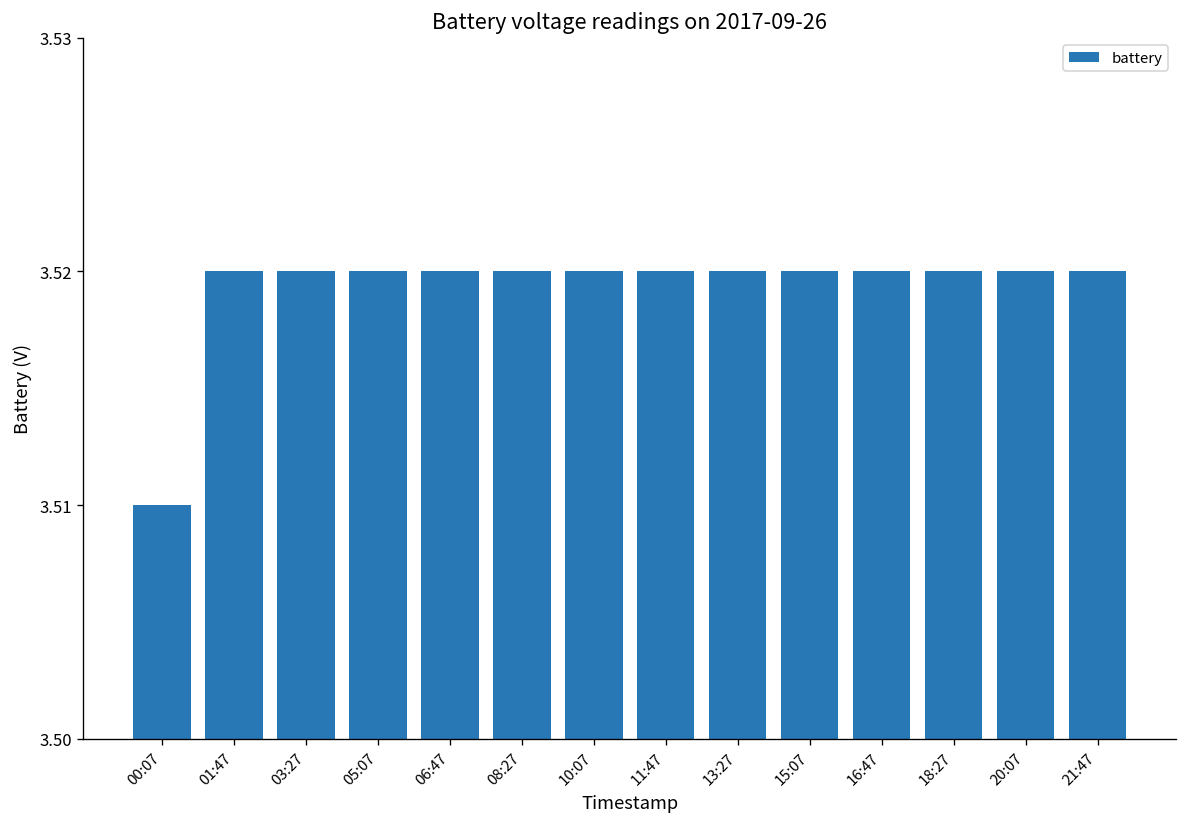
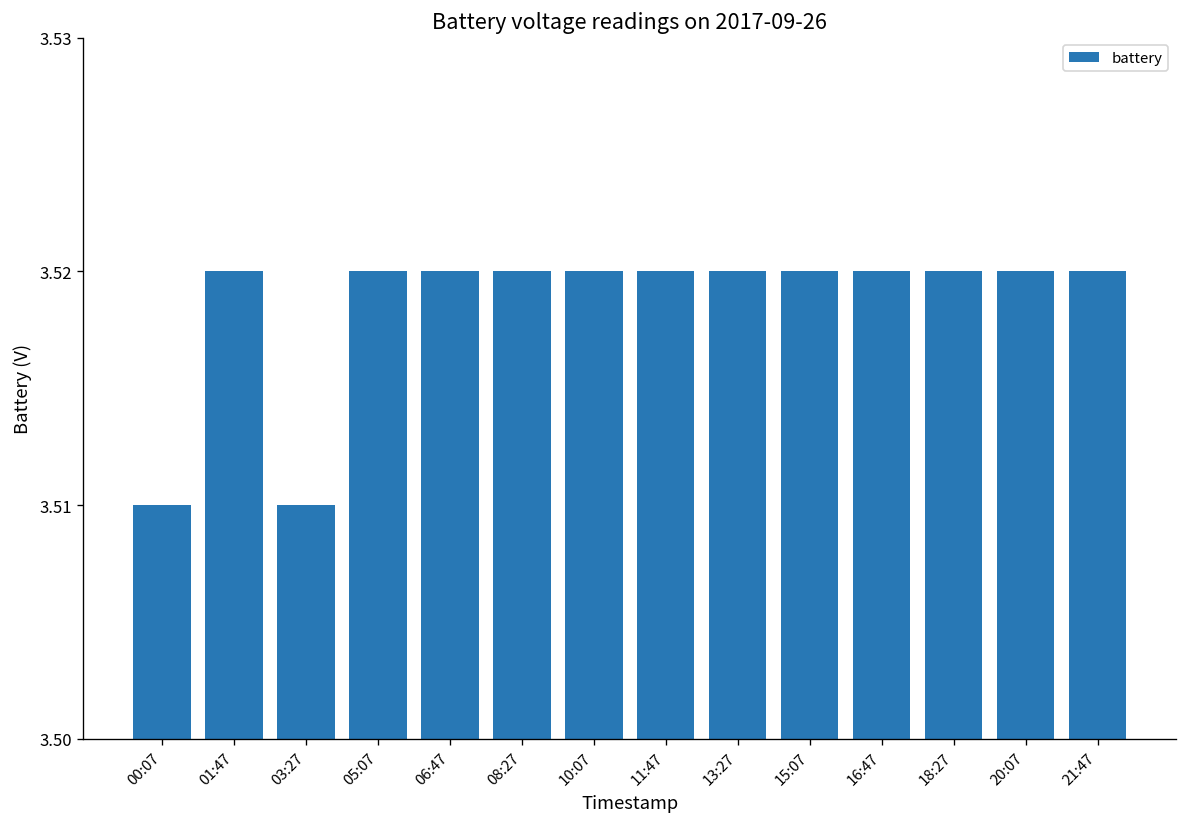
03:27: 3.52 -> 3.51
